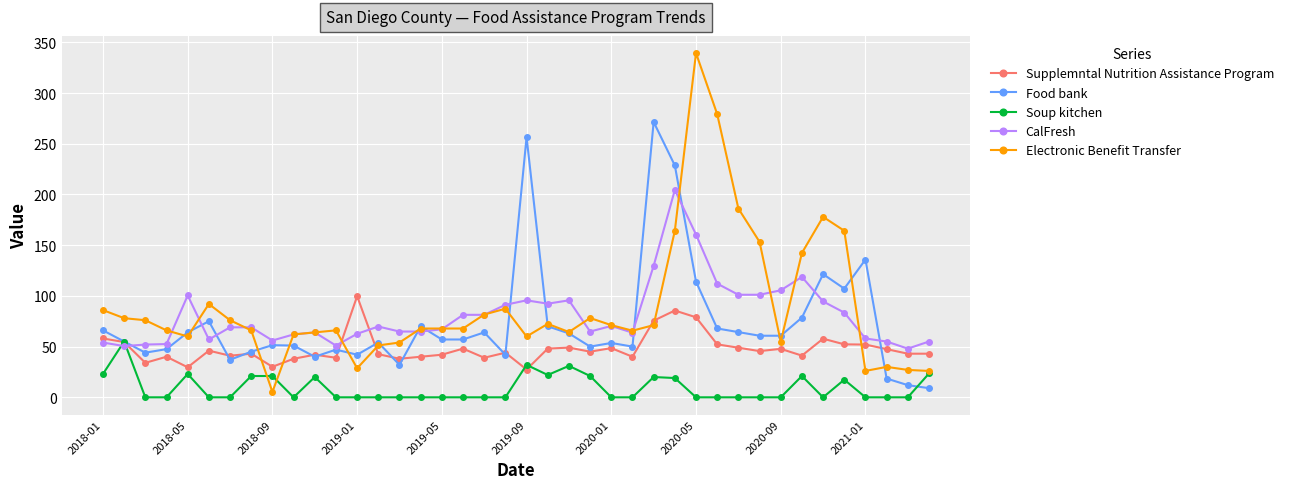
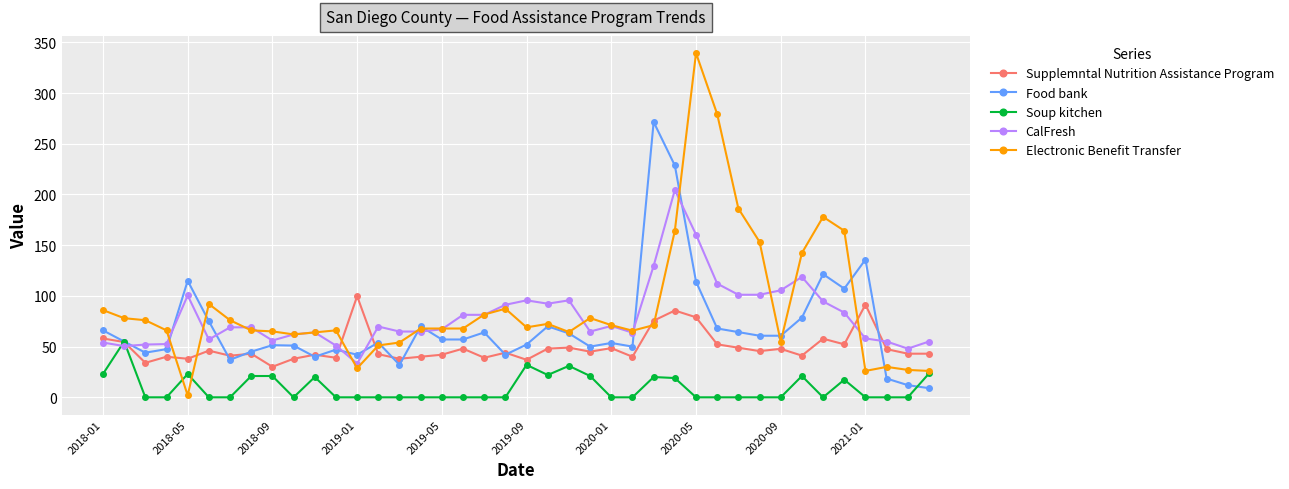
Supplemntal Nutrition Assistance Program, 2018-05: 30 -> 38
Food bank, 2018-05: 64 -> 115
Electronic Benefit Transfer, 2018-05: 60 -> 2
Electronic Benefit Transfer, 2018-09: 5 -> 65
CalFresh, 2019-01: 63 -> 33
Supplemntal Nutrition Assistance Program, 2019-09: 27 -> 37
Food bank, 2019-09: 257 -> 52
Electronic Benefit Transfer, 2019-09: 60 -> 69
Supplemntal Nutrition Assistance Program, 2021-01: 52 -> 91
